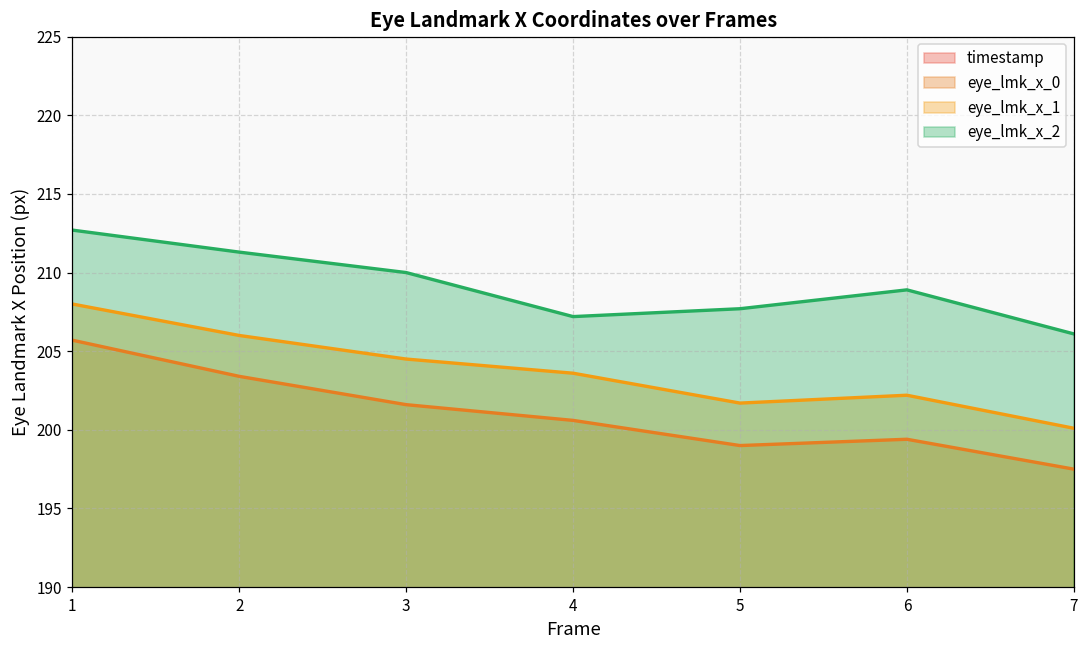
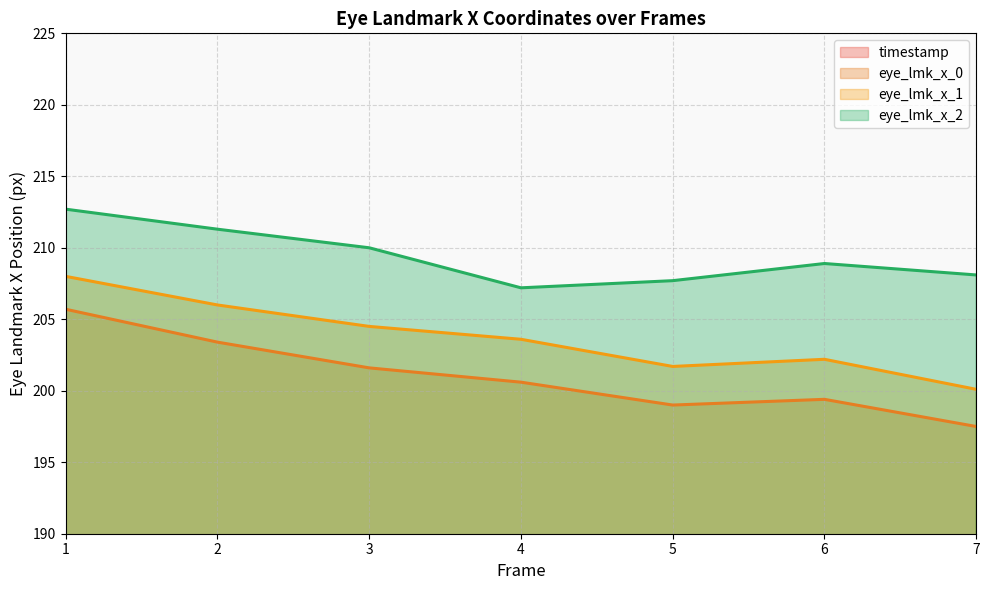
eye_lmk_x_2, 7: 206.1 -> 208.1
